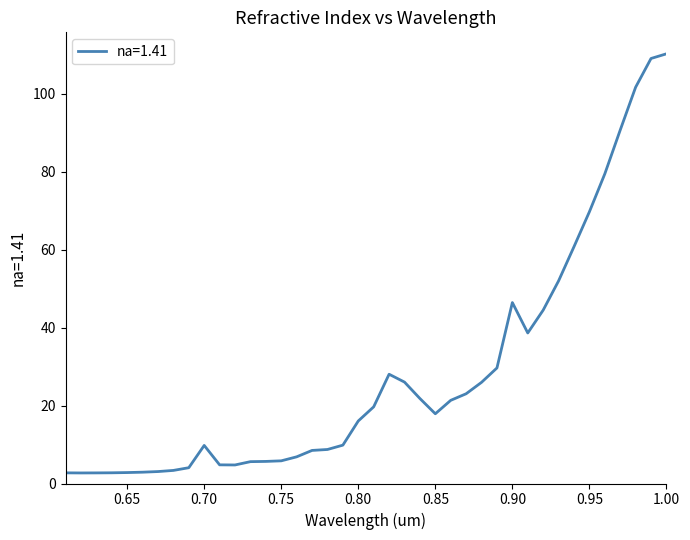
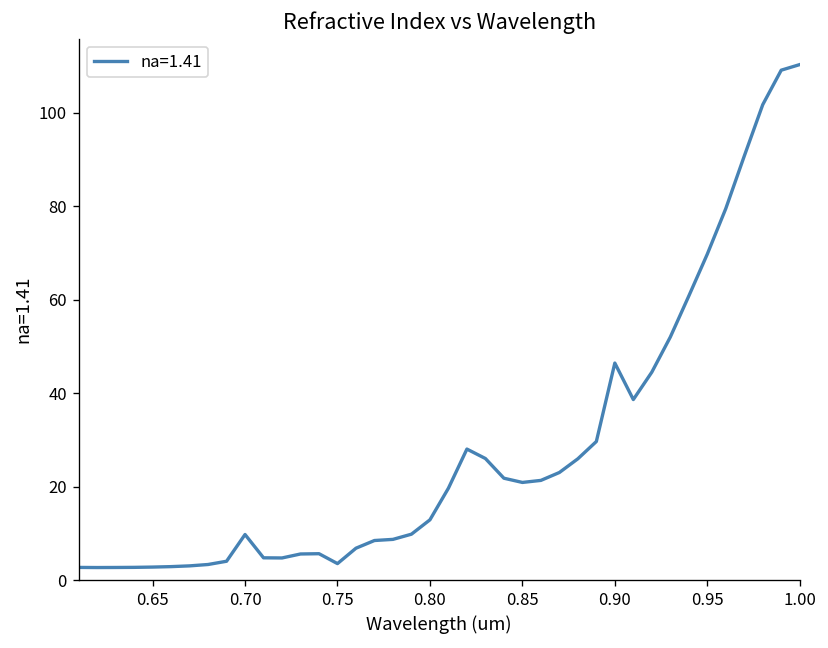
0.75: 6 -> 4
0.80: 16 -> 13
0.85: 18 -> 21
